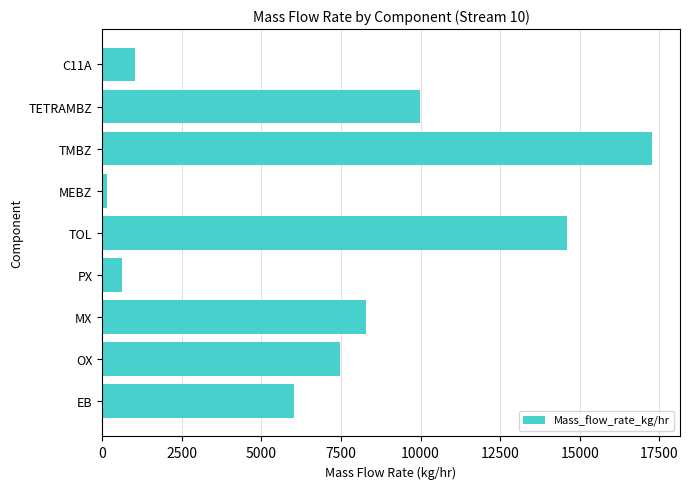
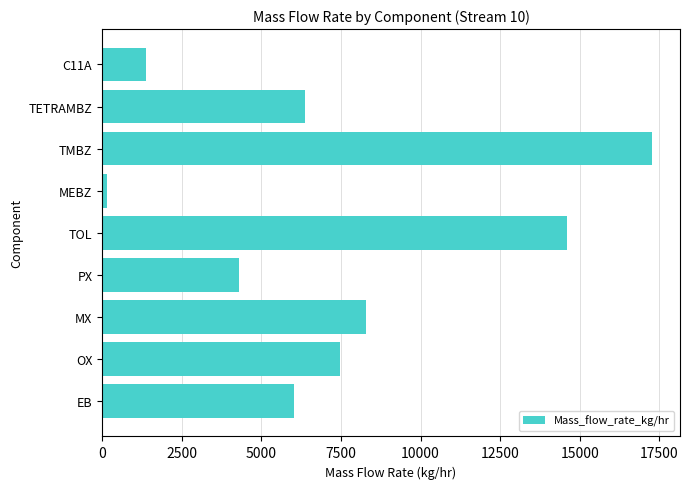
C11A: 1000 -> 1400
TETRAMBZ: 10000 -> 6400
PX: 600 -> 4300
